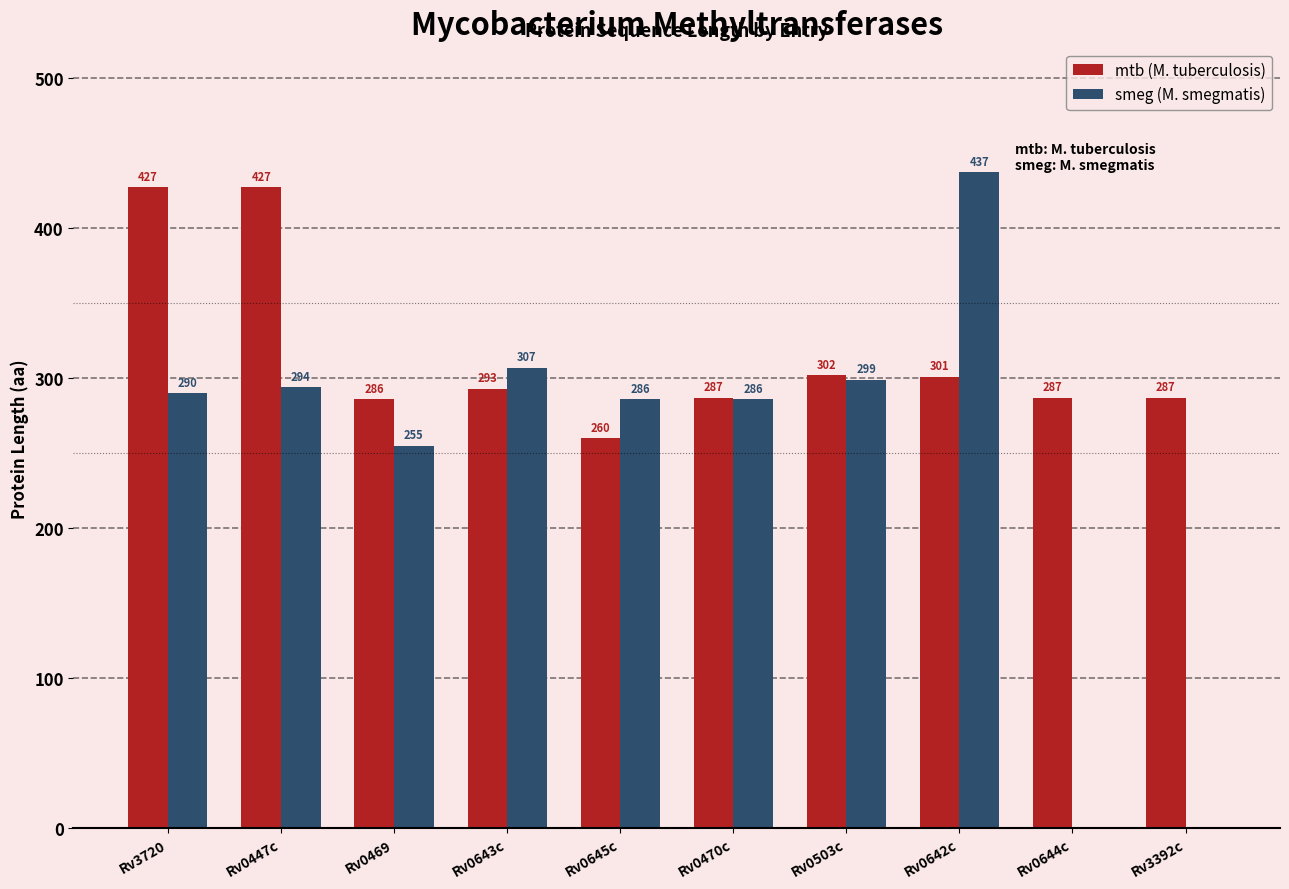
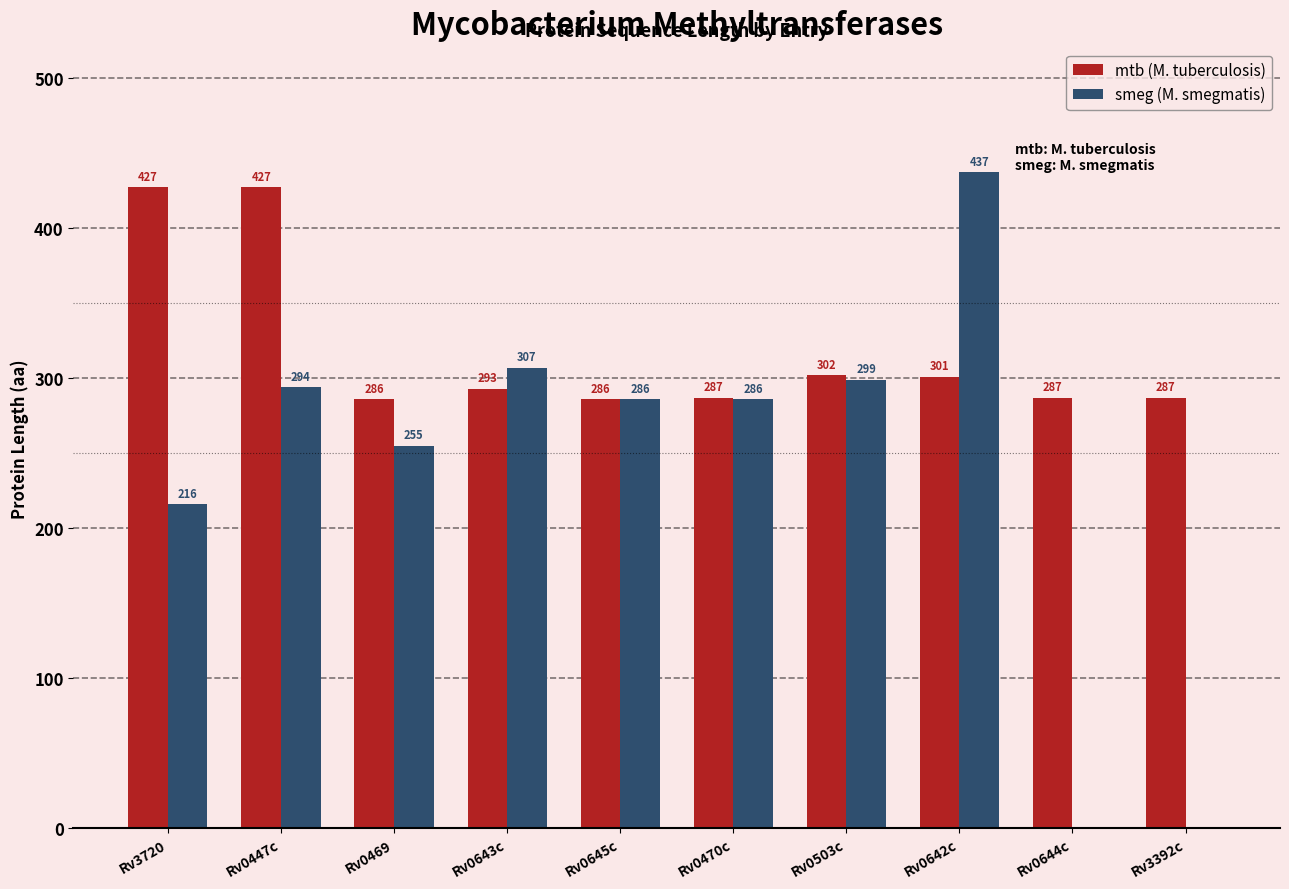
smeg (M. smegmatis), Rv3720: 290 -> 216
mtb (M. tuberculosis), Rv0645c: 260 -> 286
